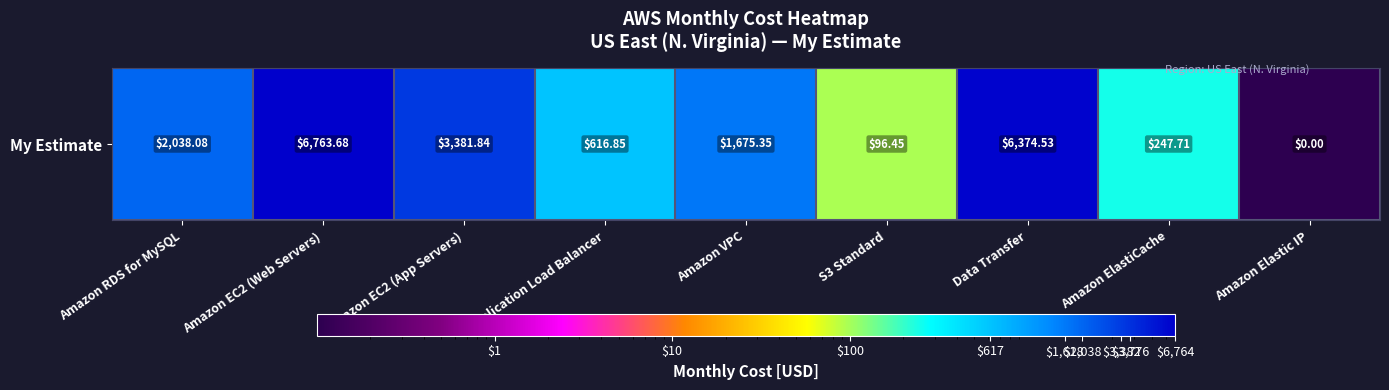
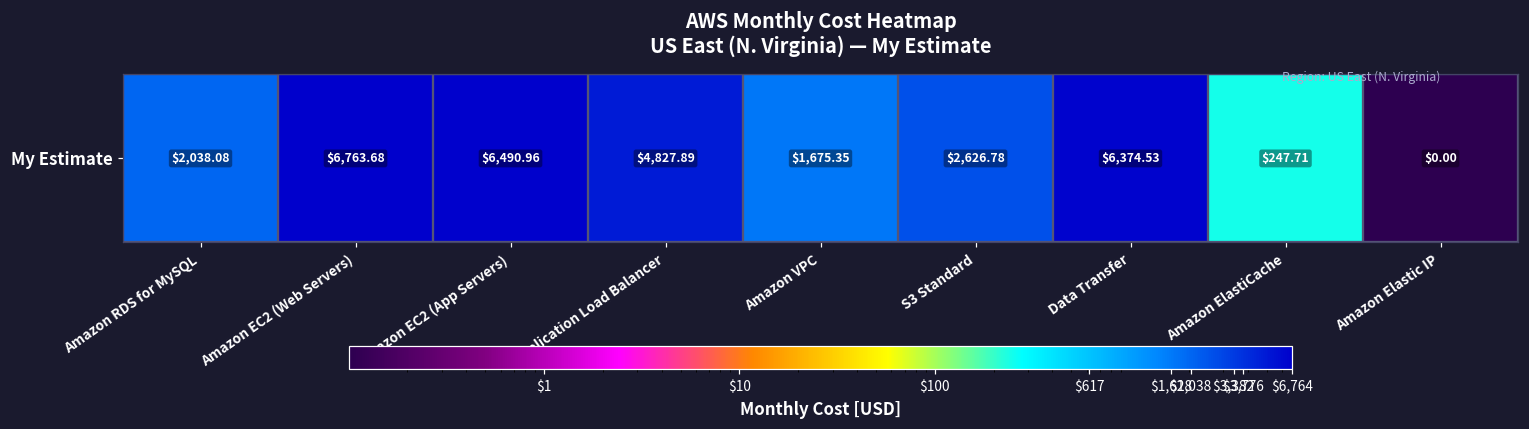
My Estimate, Amazon EC2 (App Servers): $3,381.84 -> $6,490.96
My Estimate, Application Load Balancer: $616.85 -> $4,827.89
My Estimate, S3 Standard: $96.45 -> $2,626.78
